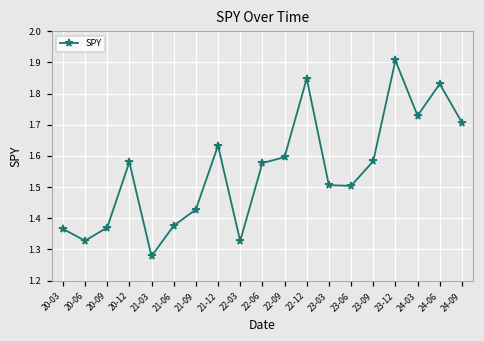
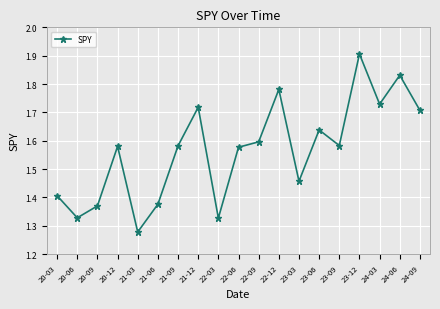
20-03: 1.37 -> 1.41
21-09: 1.43 -> 1.58
21-12: 1.63 -> 1.72
22-12: 1.85 -> 1.78
23-03: 1.51 -> 1.46
23-06: 1.50 -> 1.64
